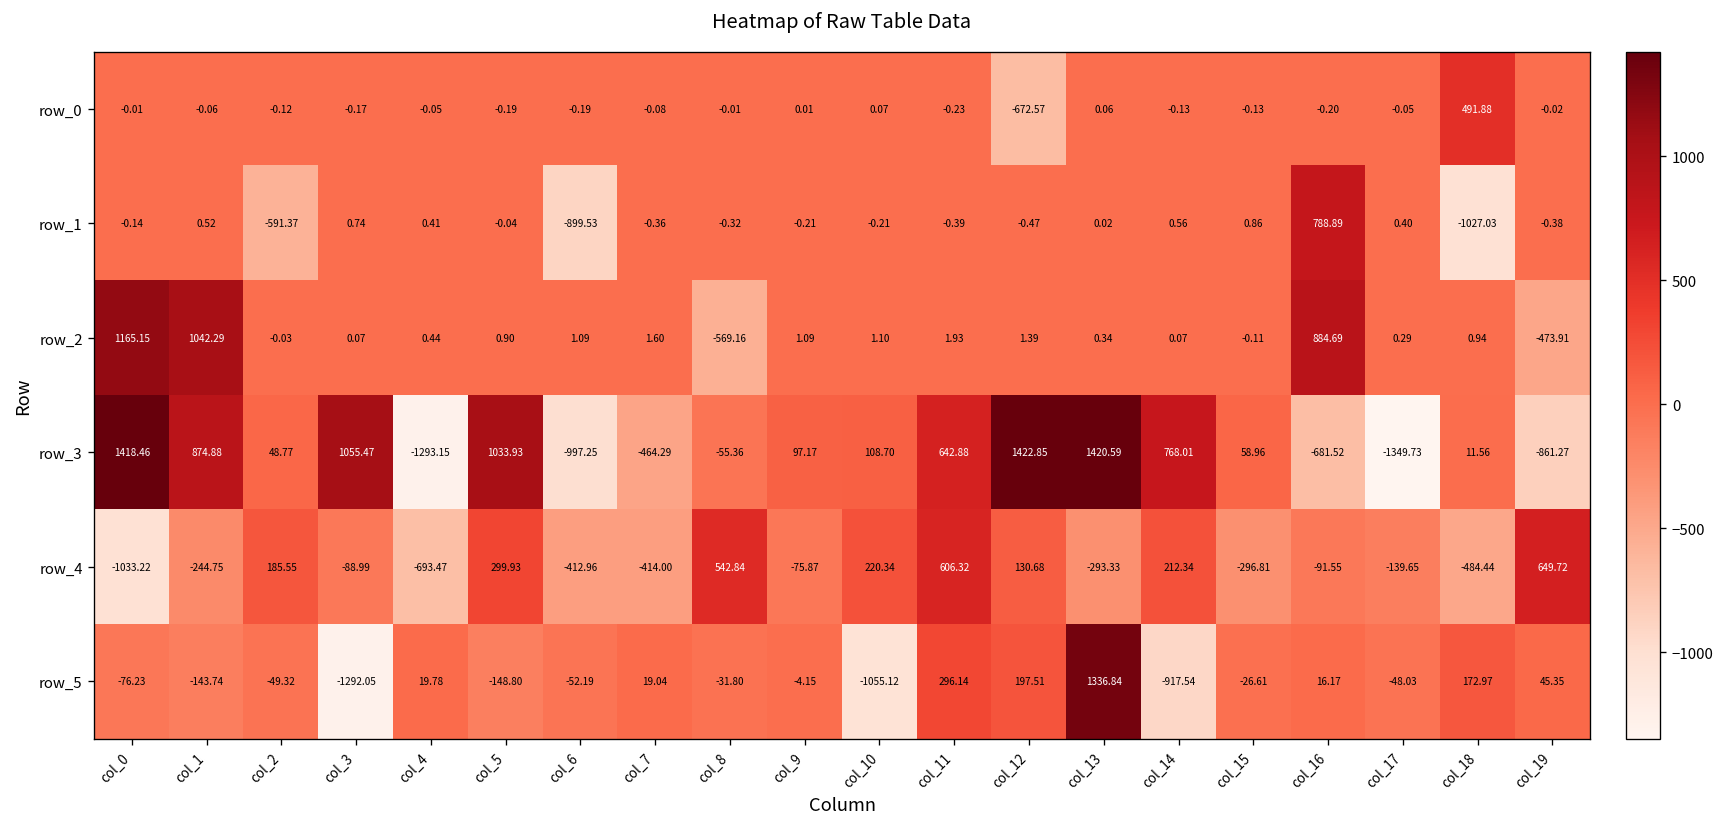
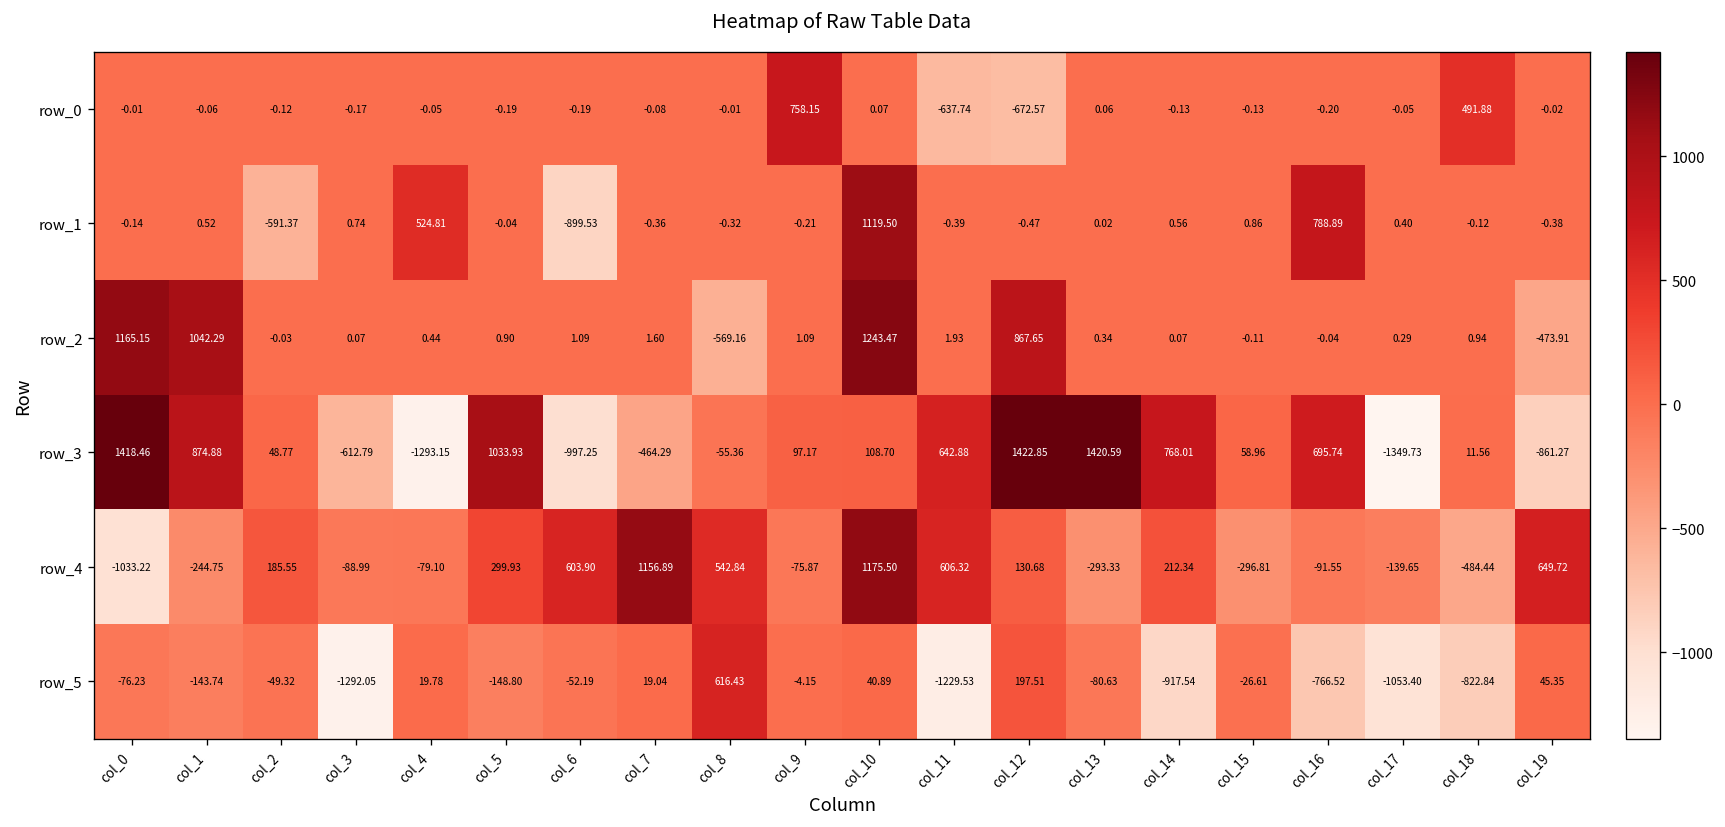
row_0, col_9: 0.01 -> 758.15
row_0, col_11: -0.23 -> -637.74
row_1, col_4: 0.41 -> 524.81
row_1, col_10: -0.21 -> 1119.50
row_1, col_18: -1027.03 -> -0.12
row_2, col_10: 1.10 -> 1243.47
row_2, col_12: 1.39 -> 867.65
row_2, col_16: 884.69 -> -0.04
row_3, col_3: 1055.47 -> -612.79
row_3, col_16: -681.52 -> 695.74
row_4, col_4: -693.47 -> -79.10
row_4, col_6: -412.96 -> 603.90
row_4, col_7: -414.00 -> 1156.89
row_4, col_10: 220.34 -> 1175.50
row_5, col_8: -31.80 -> 616.43
row_5, col_10: -1055.12 -> 40.89
row_5, col_11: 296.14 -> -1229.53
row_5, col_13: 1336.84 -> -80.63
row_5, col_16: 16.17 -> -766.52
row_5, col_17: -48.03 -> -1053.40
row_5, col_18: 172.97 -> -822.84
